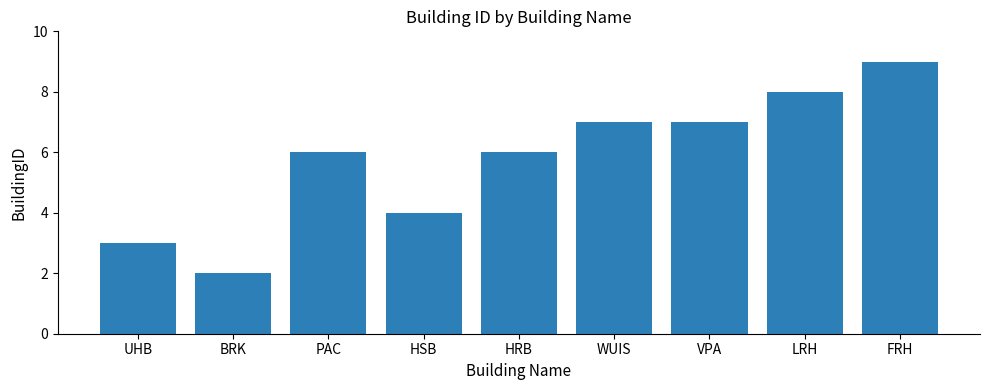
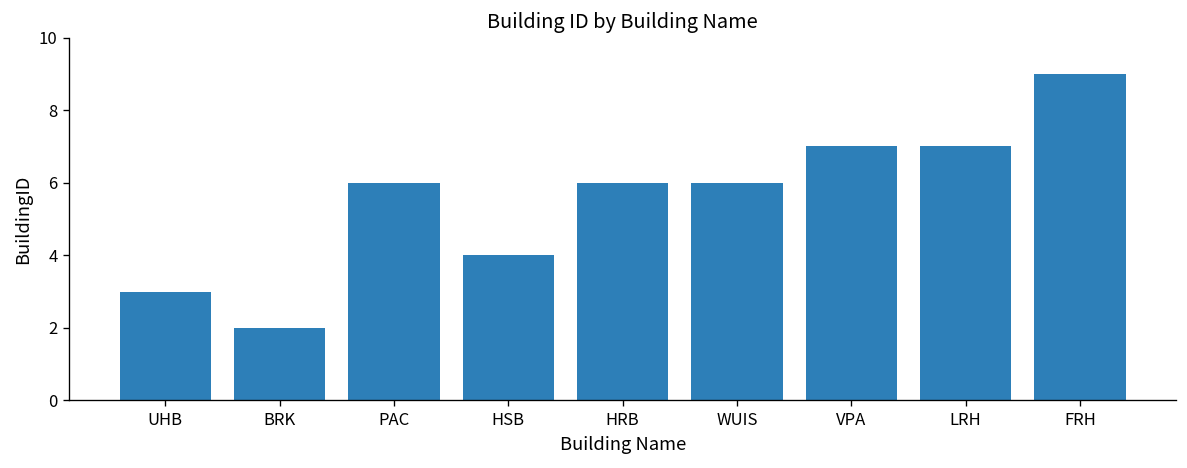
WUIS: 7 -> 6
LRH: 8 -> 7
